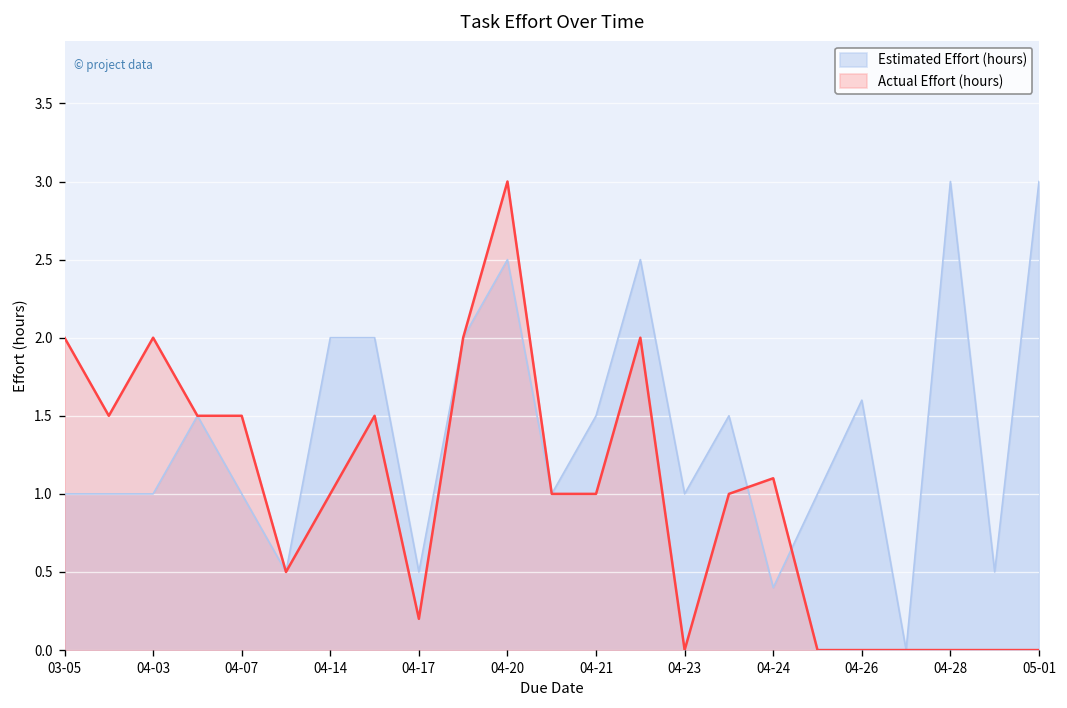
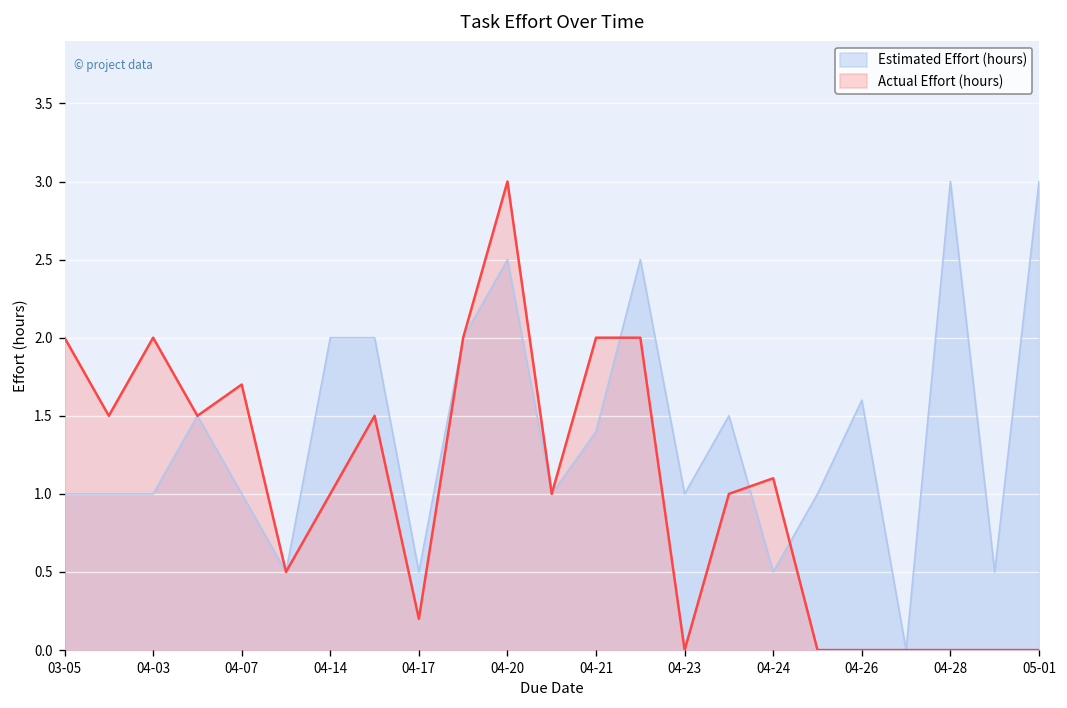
Actual Effort (hours), 04-07: 1.5 -> 1.7
Estimated Effort (hours), 04-21: 1.5 -> 1.4
Actual Effort (hours), 04-21: 1 -> 2
Estimated Effort (hours), 04-24: 0.4 -> 0.5
